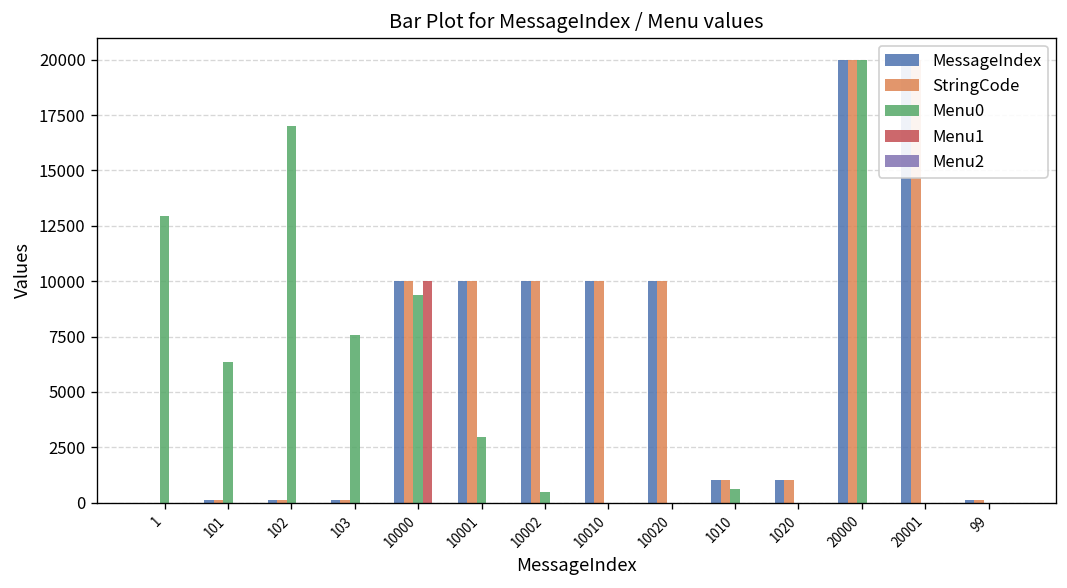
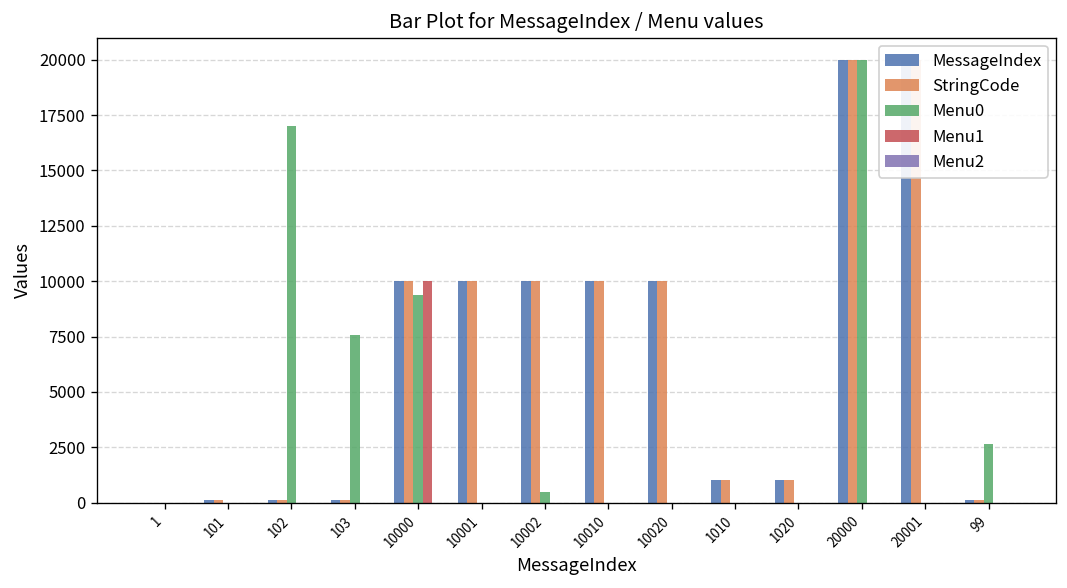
Menu0, 1: 12900 -> 0
Menu0, 101: 6400 -> 0
Menu0, 10001: 3000 -> 0
Menu0, 1010: 600 -> 0
Menu0, 99: 0 -> 2600
